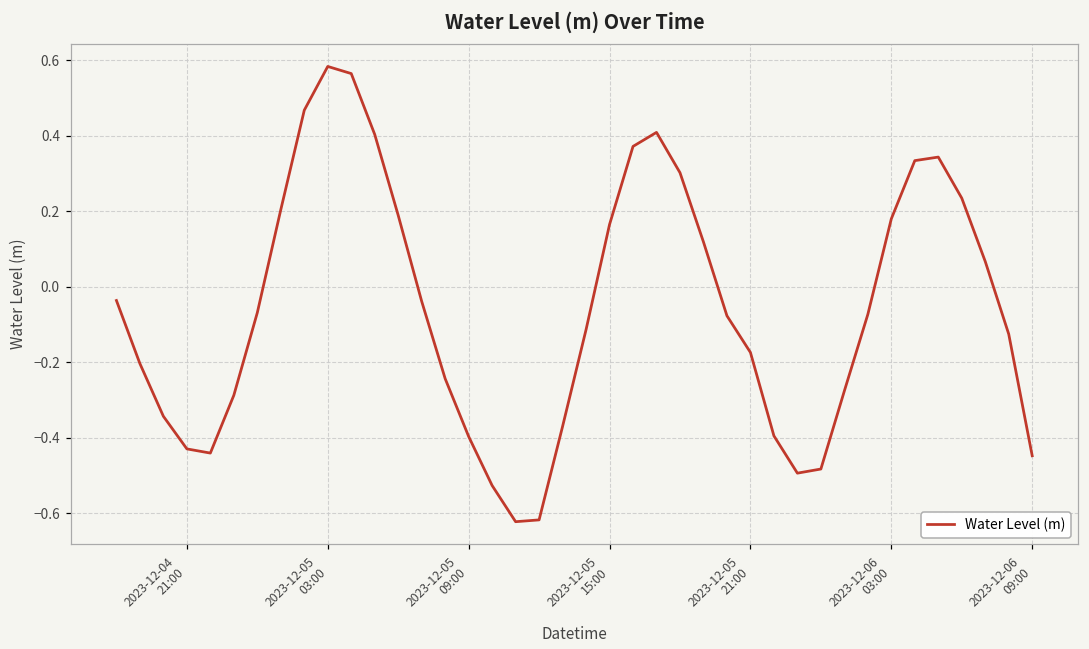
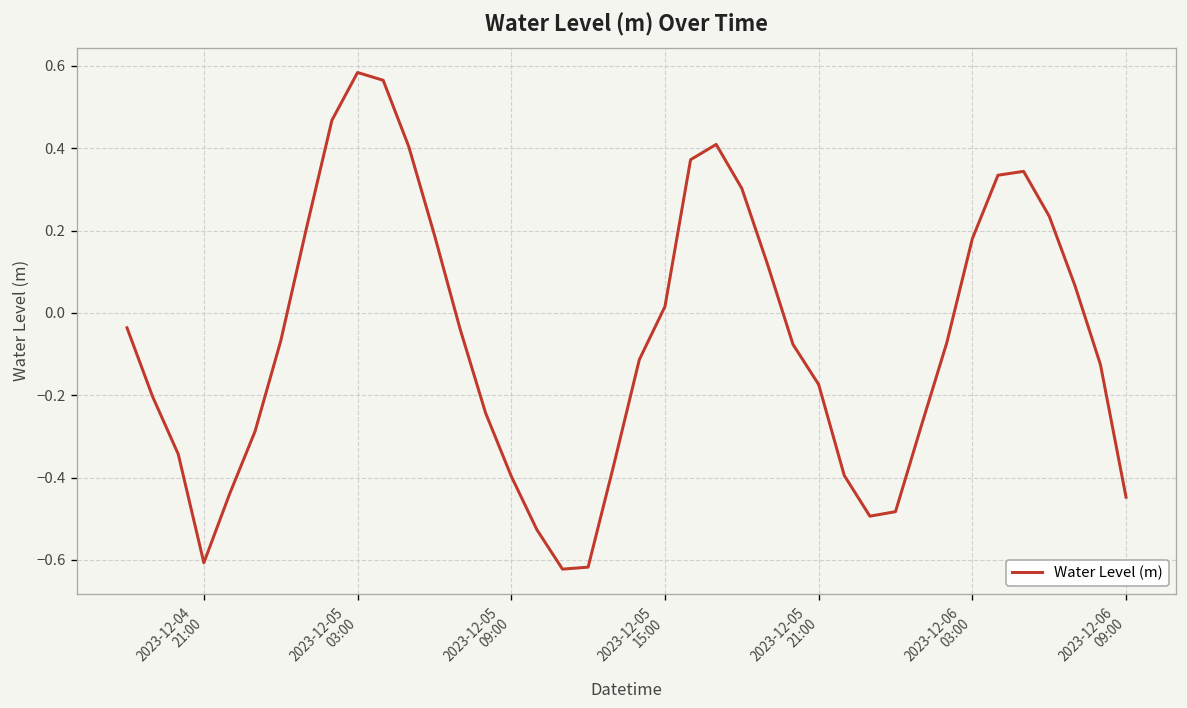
2023-12-04 21:00: -0.43 -> -0.61
2023-12-05 15:00: 0.17 -> 0.02
